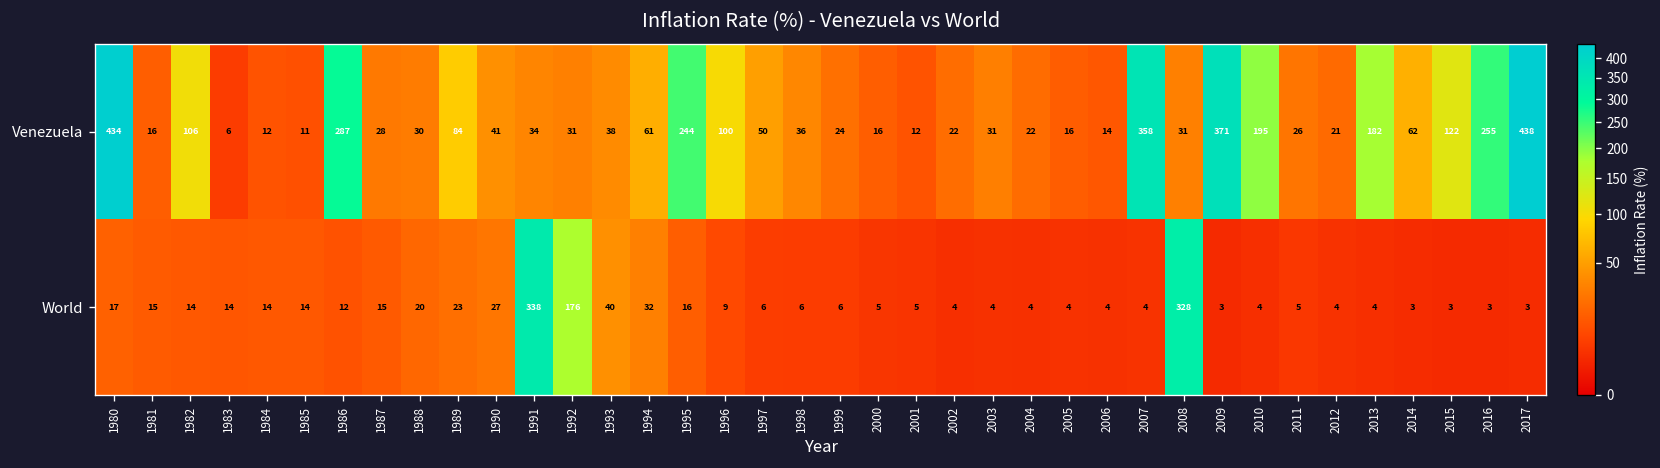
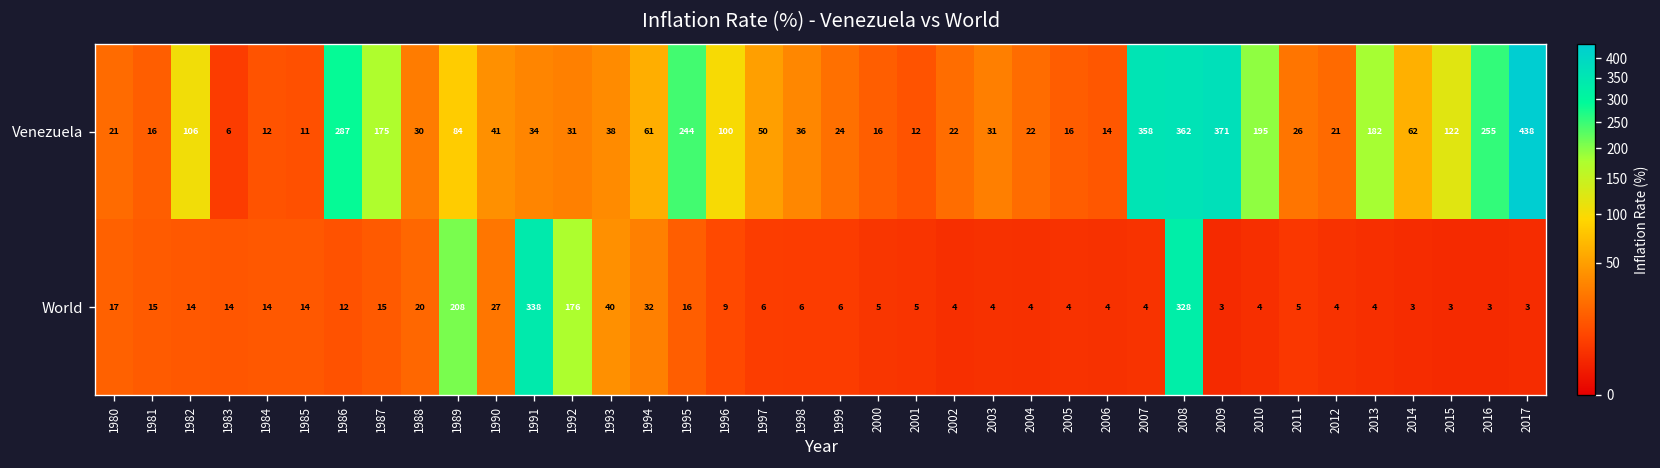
Venezuela, 1980: 434 -> 21
Venezuela, 1987: 28 -> 175
Venezuela, 2008: 31 -> 362
World, 1989: 23 -> 208
